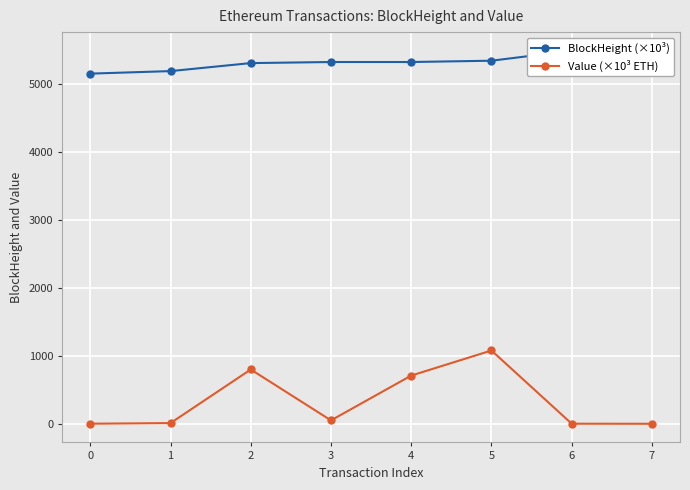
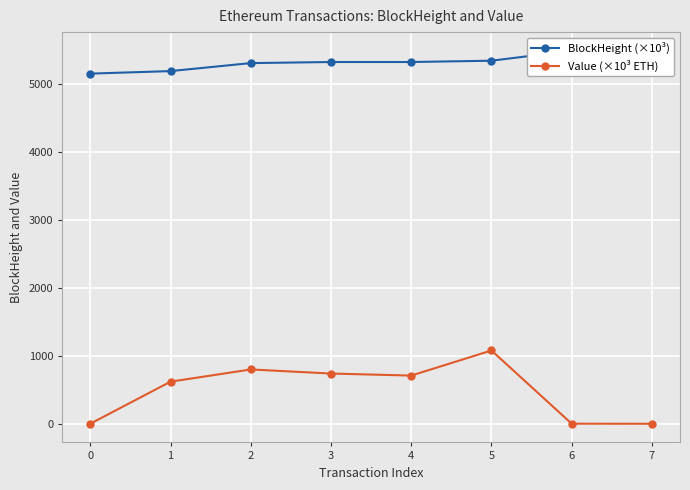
Value (×10³ ETH), 1: 0 -> 600
Value (×10³ ETH), 3: 100 -> 700
